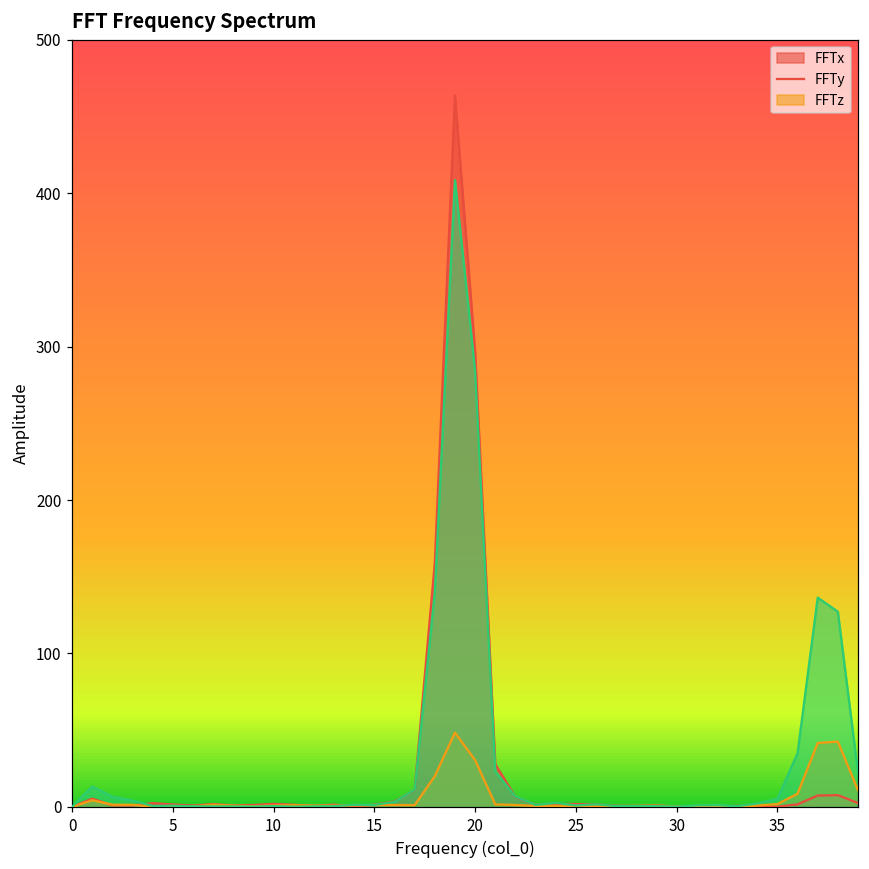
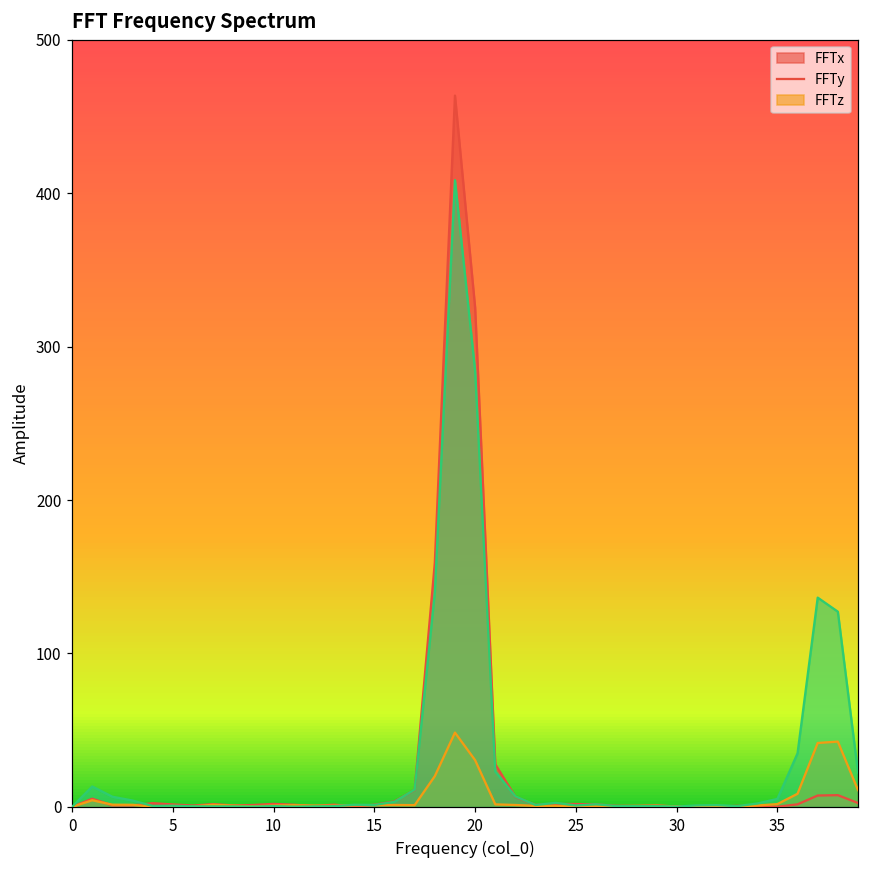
FFTx, 20: 296 -> 325
